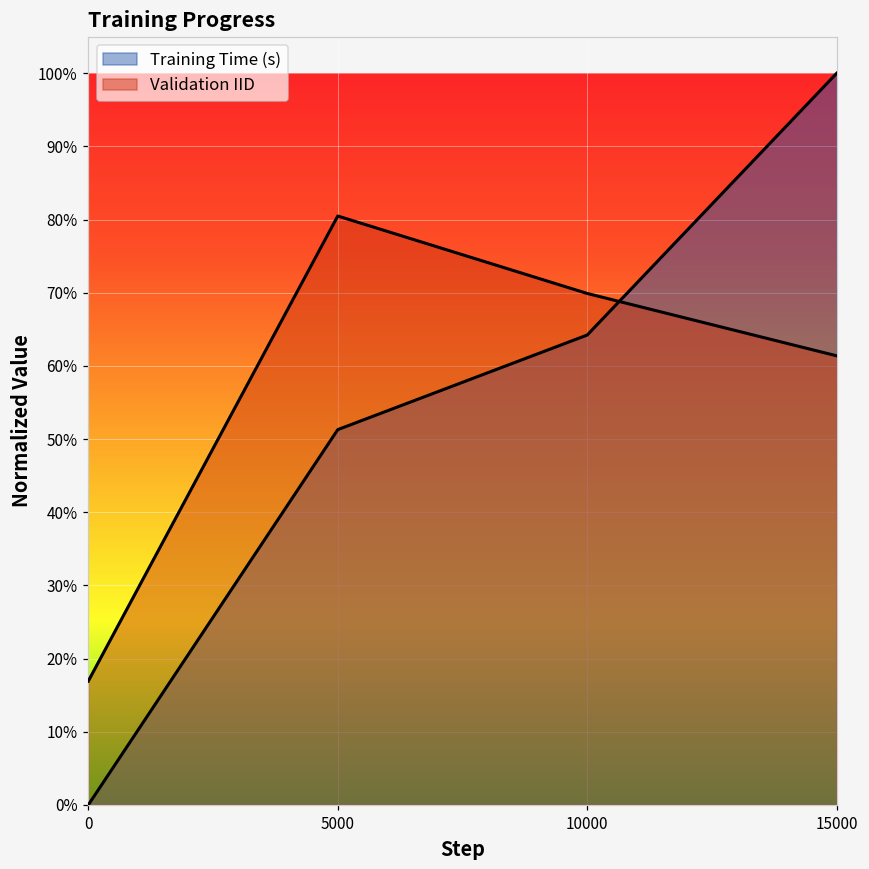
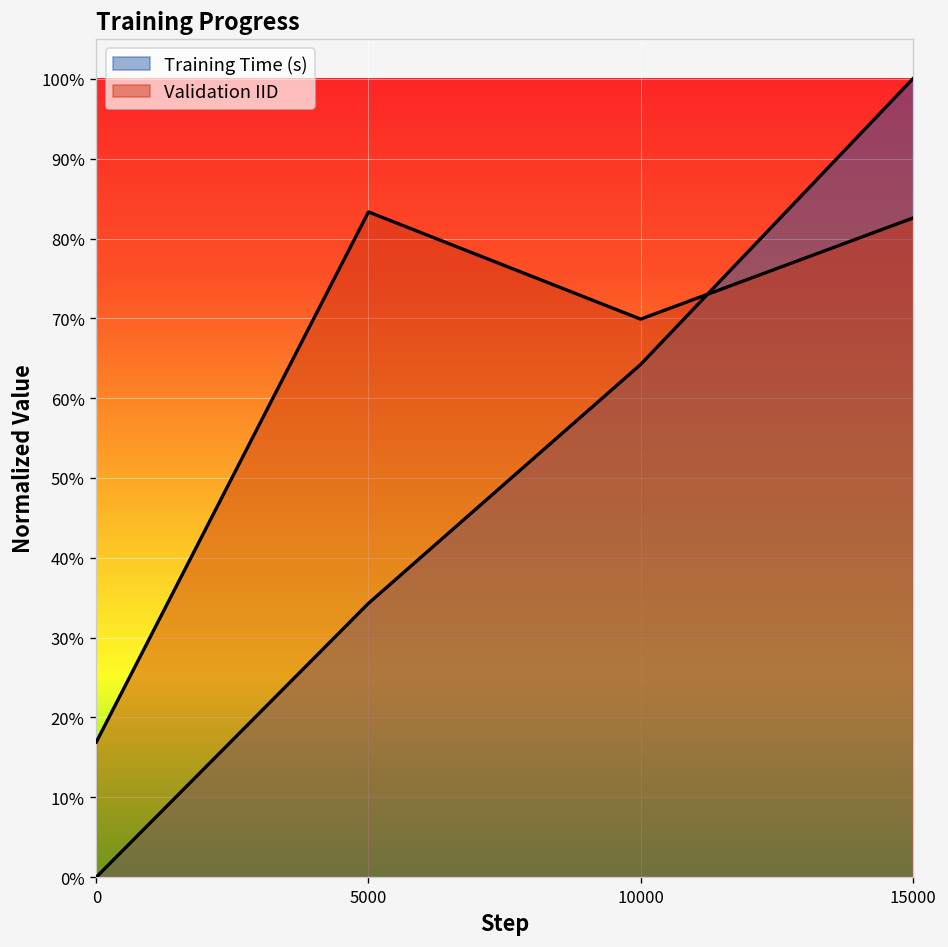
Training Time (s), 5000: 51% -> 34%
Validation IID, 5000: 80% -> 83%
Validation IID, 15000: 61% -> 83%
